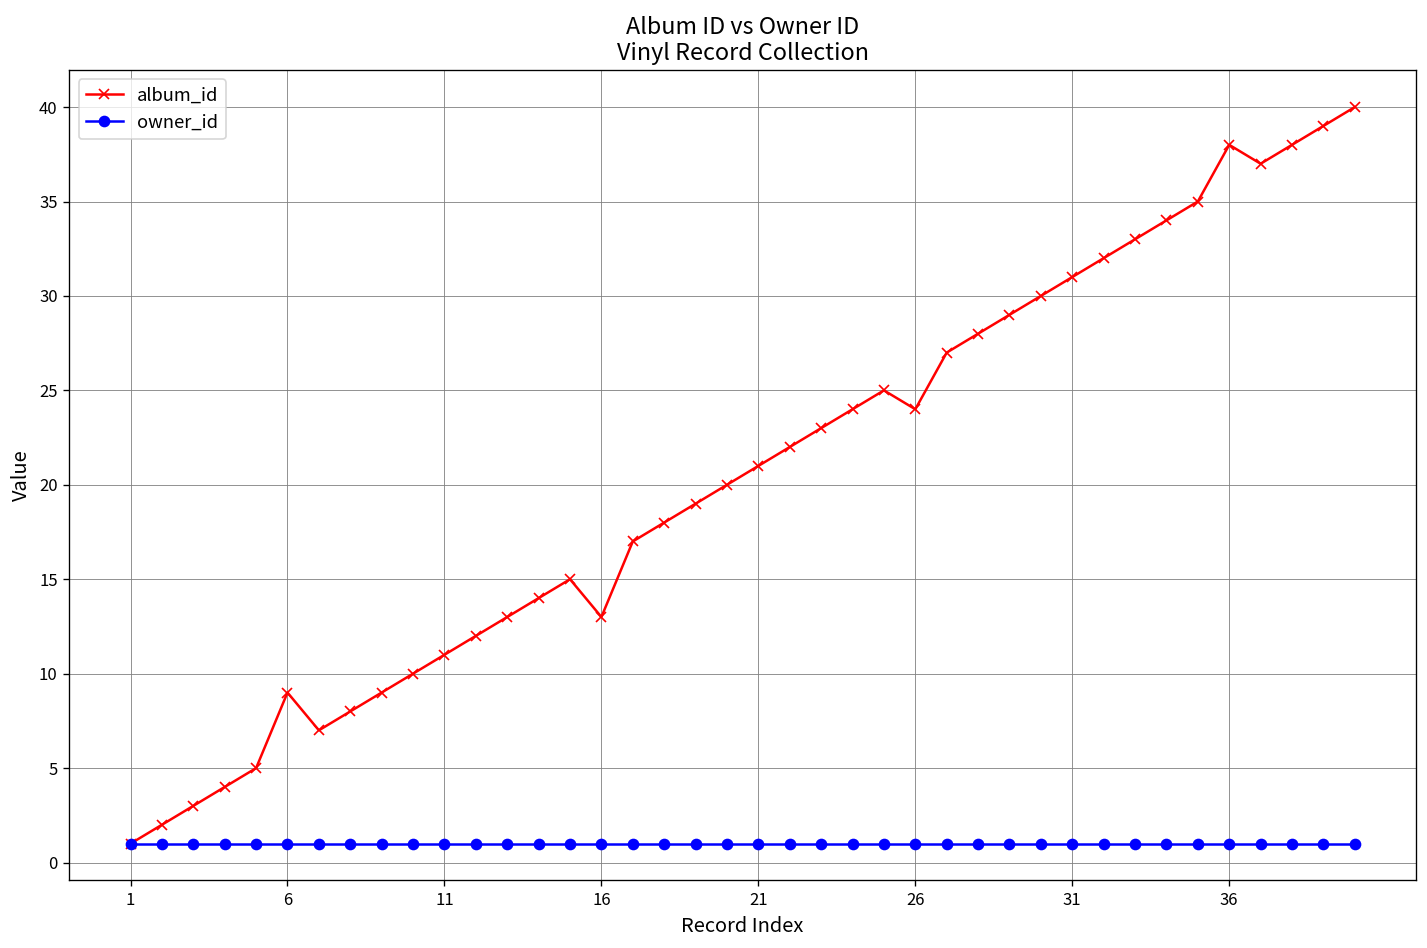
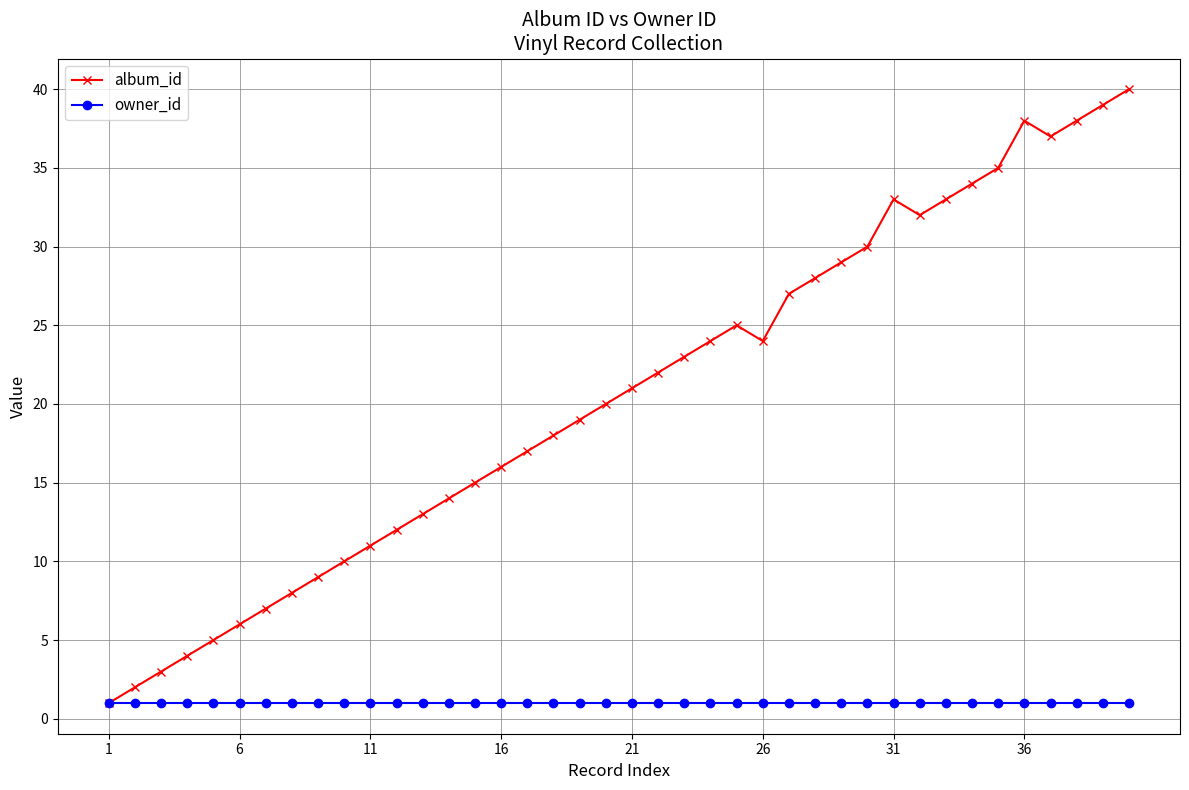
album_id, 6: 9 -> 6
album_id, 16: 13 -> 16
album_id, 31: 31 -> 33
